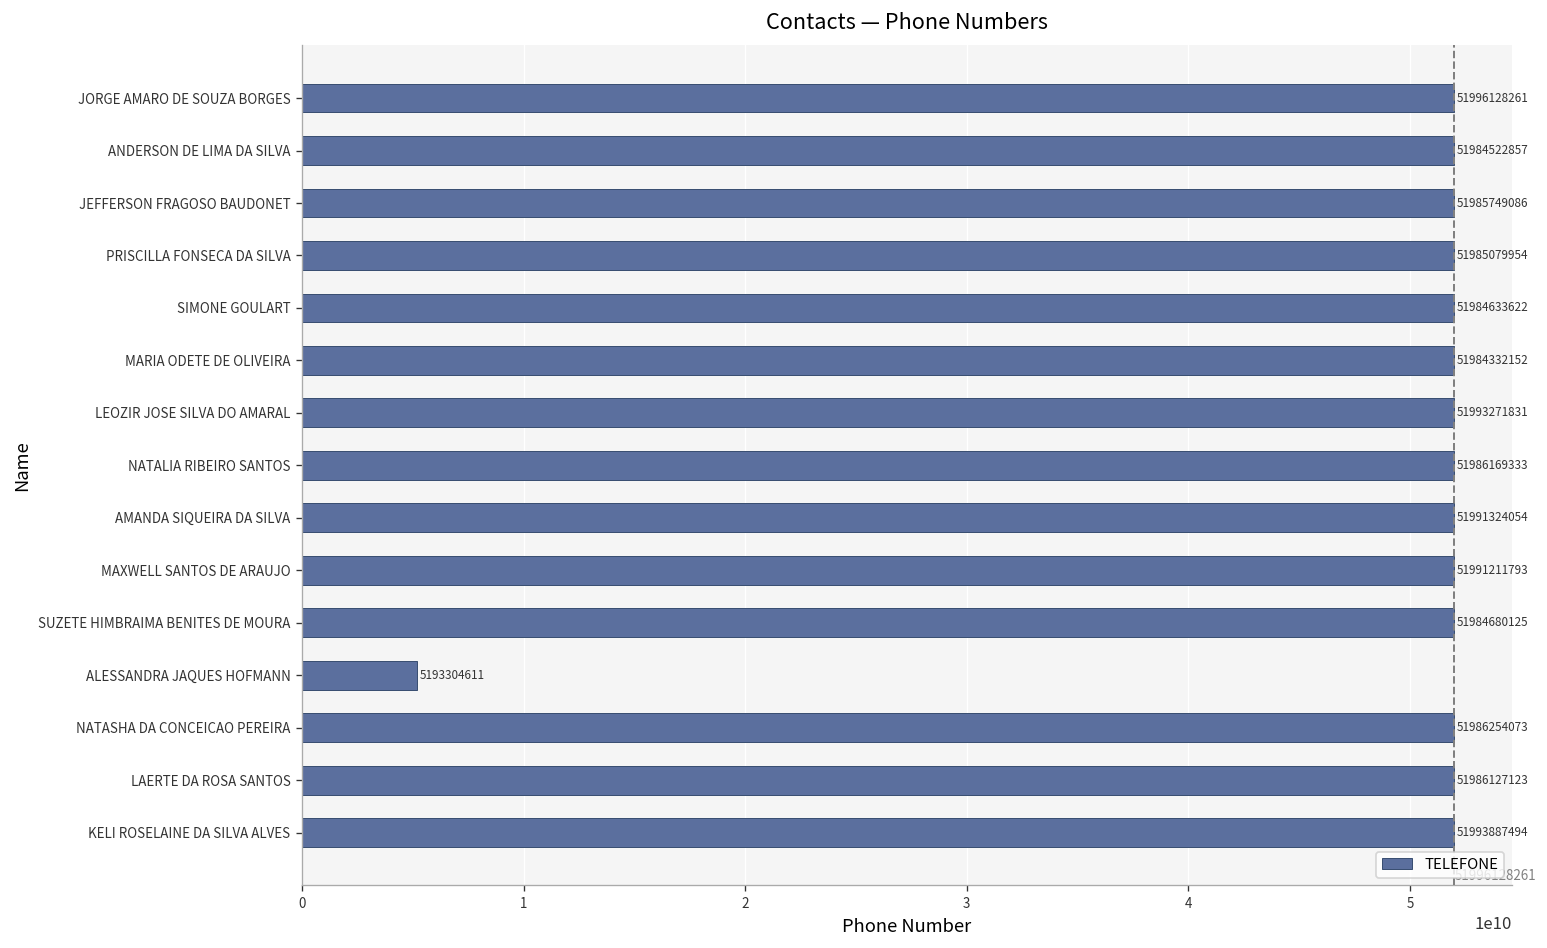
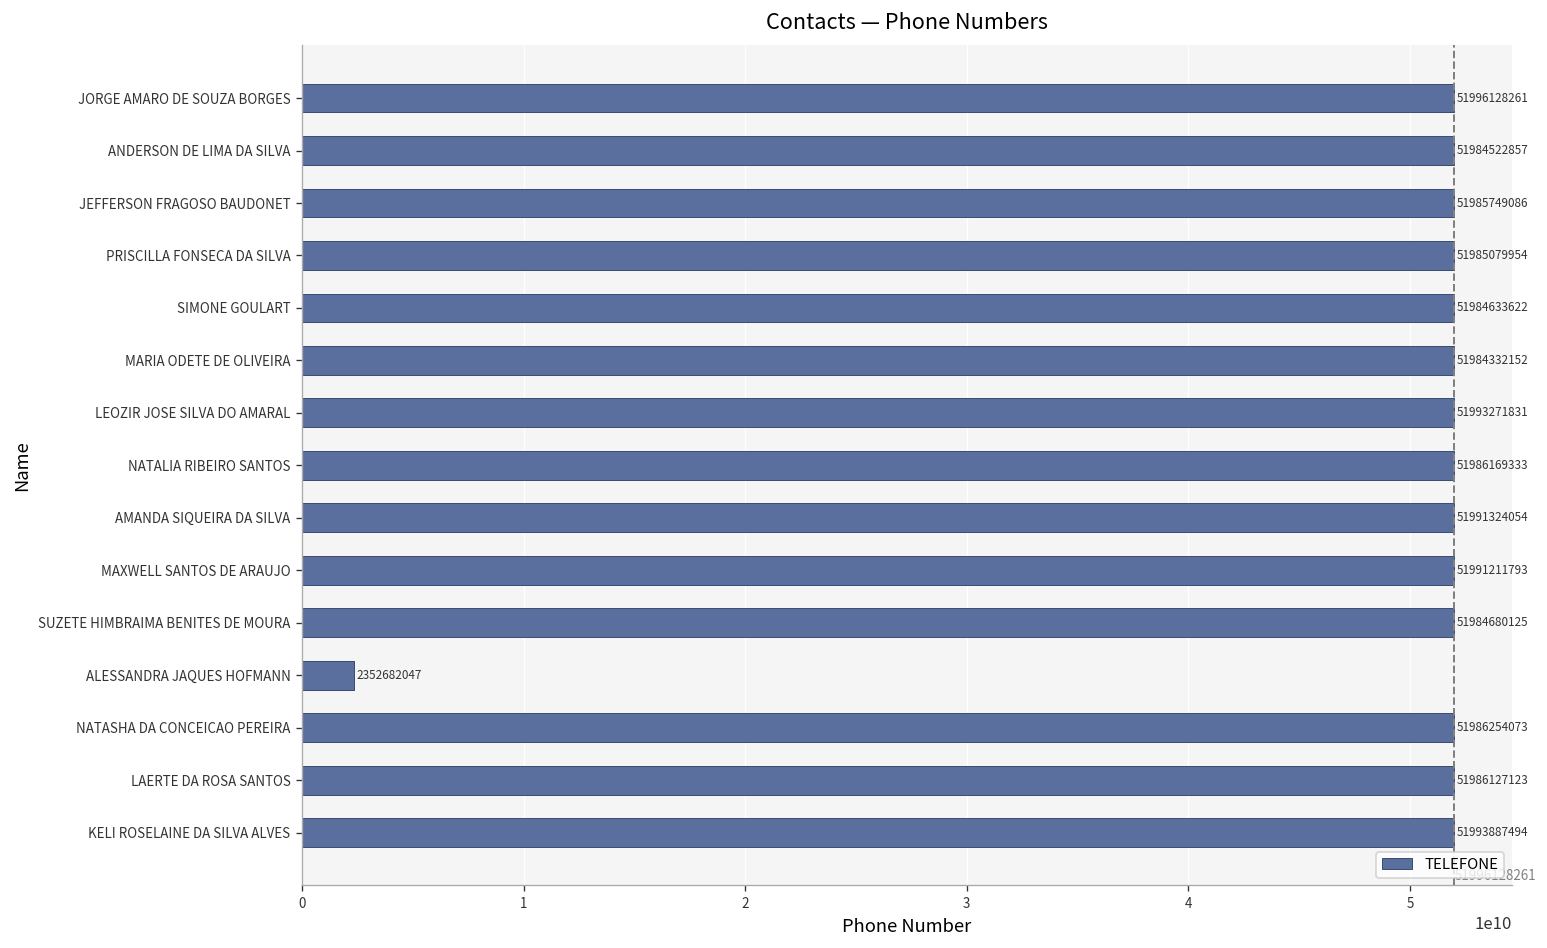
ALESSANDRA JAQUES HOFMANN: 5193304611 -> 2352682047
